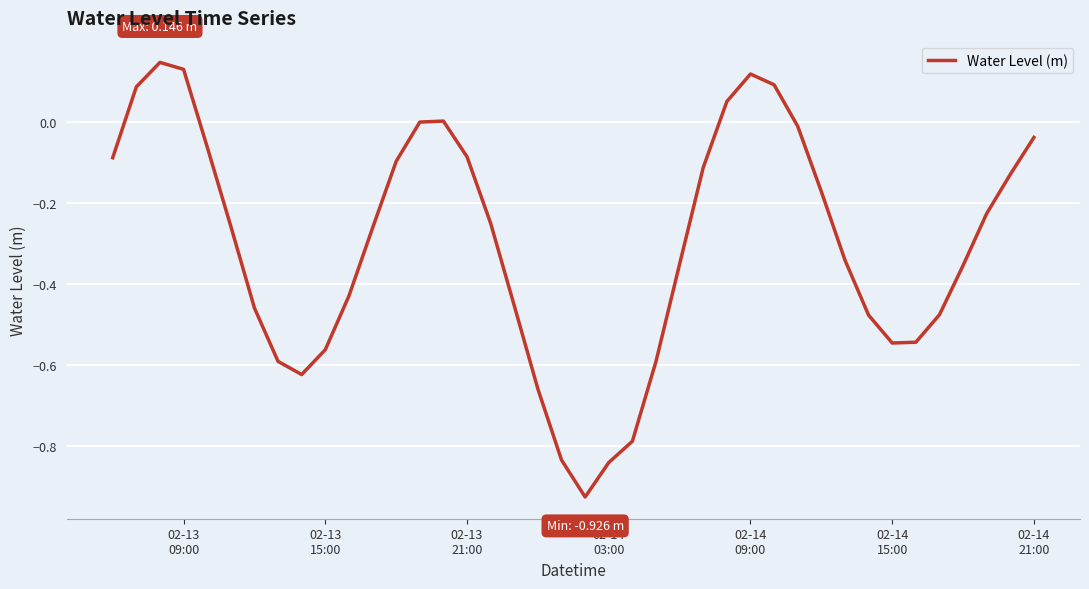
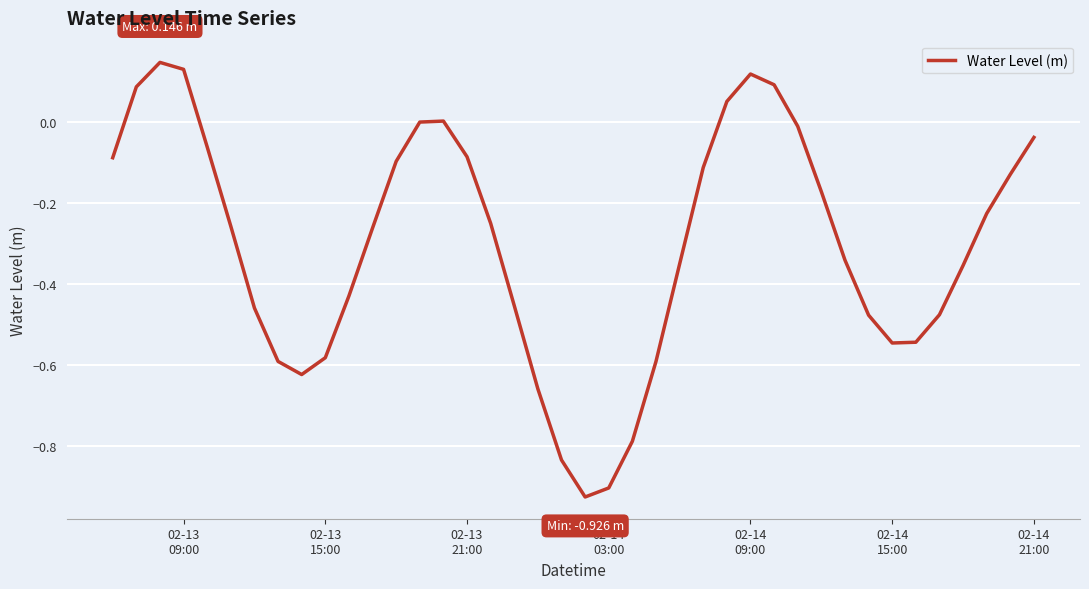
02-13 15:00: -0.56 -> -0.58
02-14 03:00: -0.84 -> -0.90
